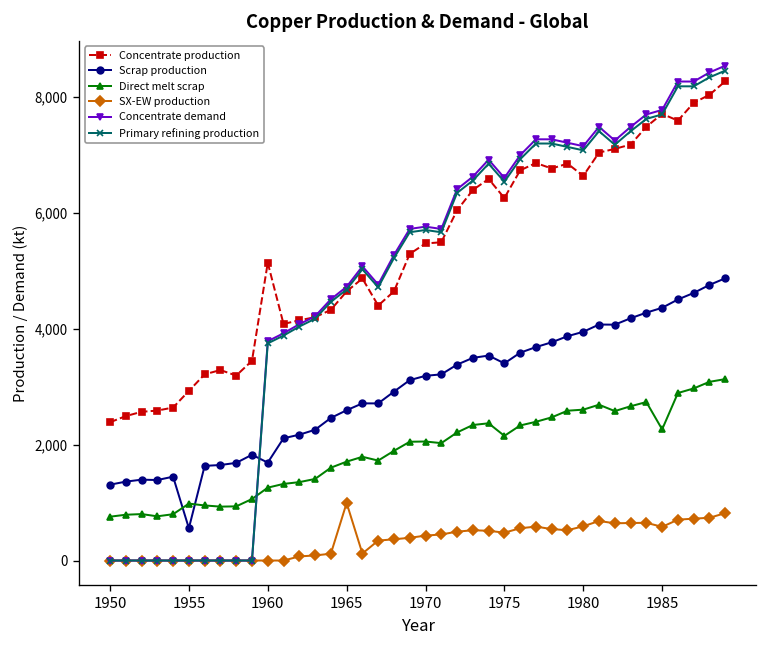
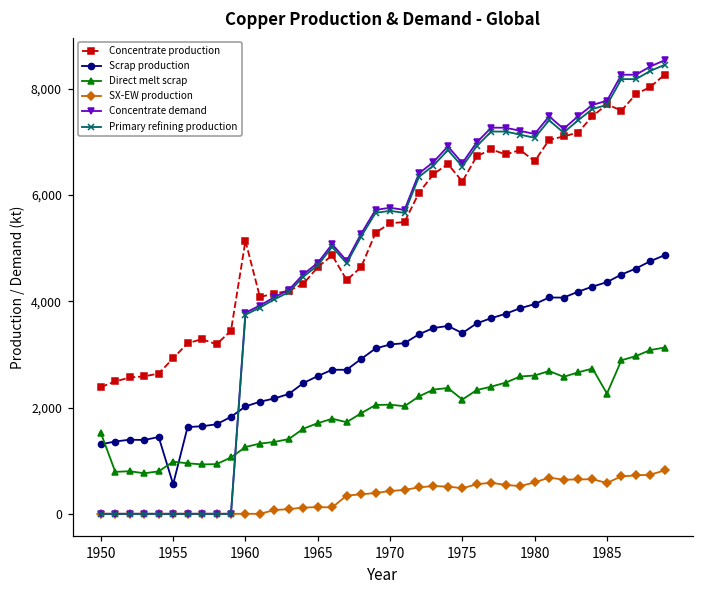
Direct melt scrap, 1950: 800 -> 1,500
Scrap production, 1960: 1,700 -> 2,000
SX-EW production, 1965: 1,000 -> 100
